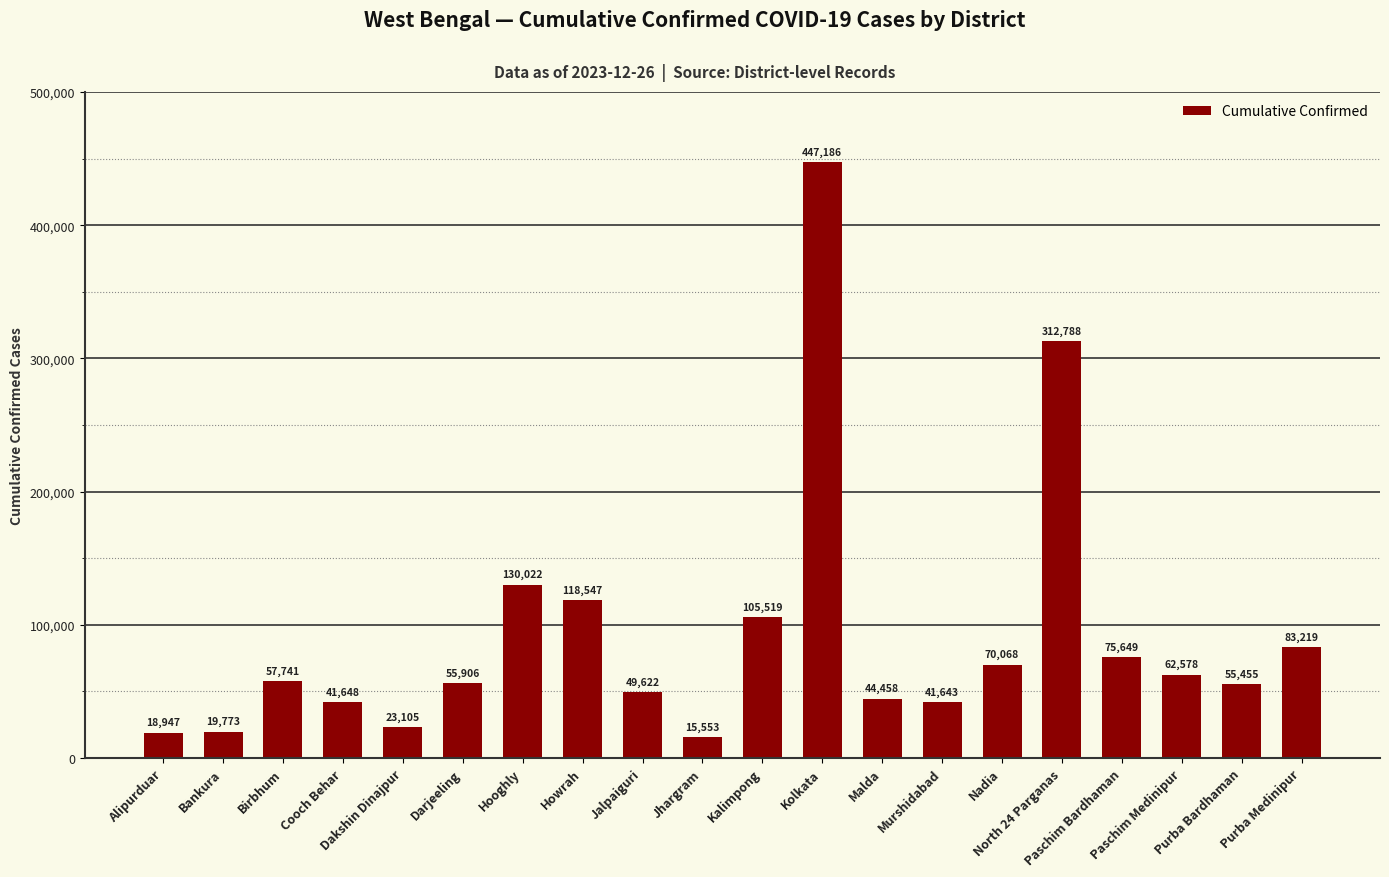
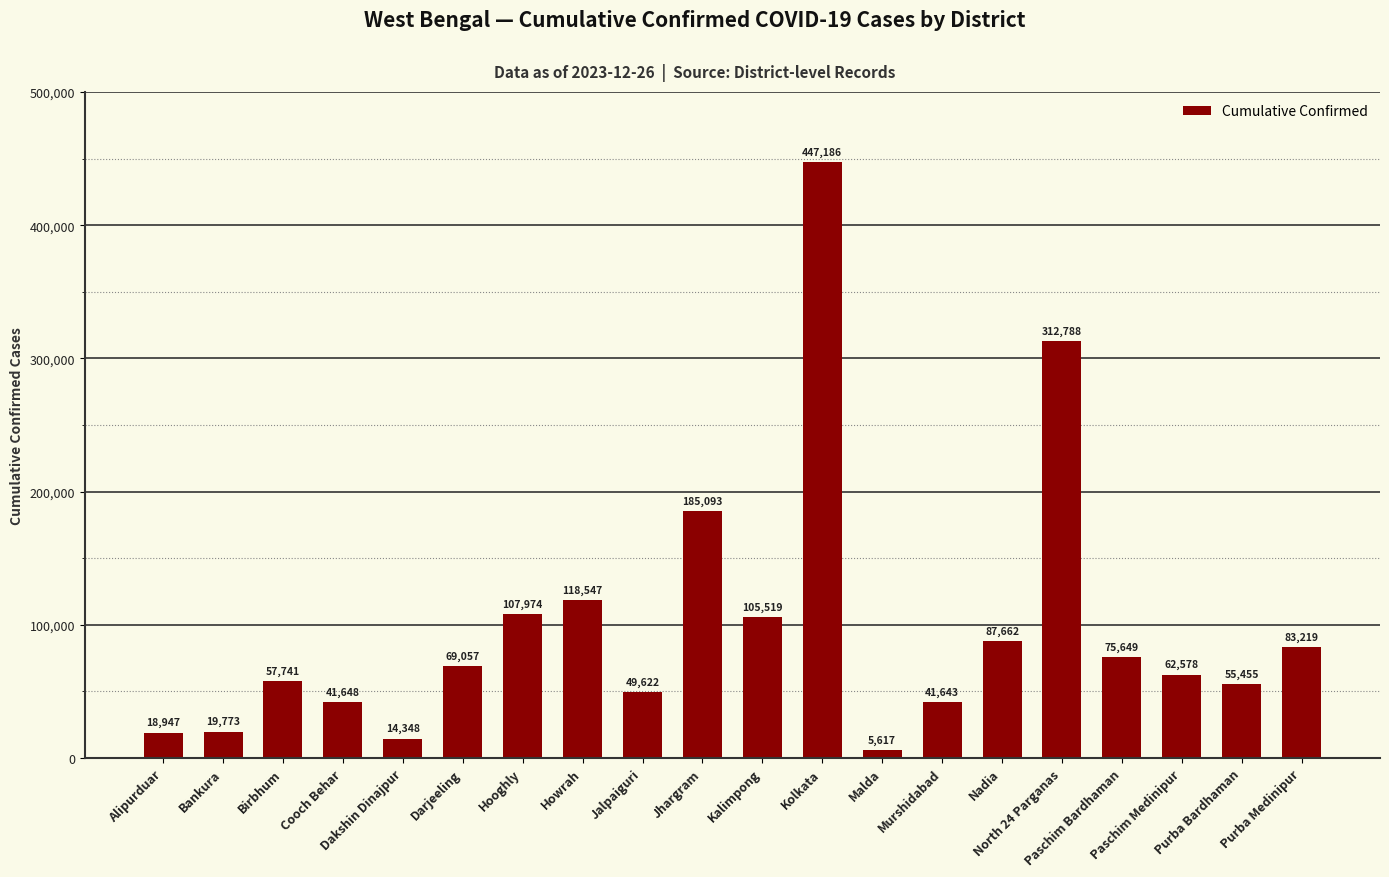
Dakshin Dinajpur: 23,105 -> 14,348
Darjeeling: 55,906 -> 69,057
Hooghly: 130,022 -> 107,974
Jhargram: 15,553 -> 185,093
Malda: 44,458 -> 5,617
Nadia: 70,068 -> 87,662
